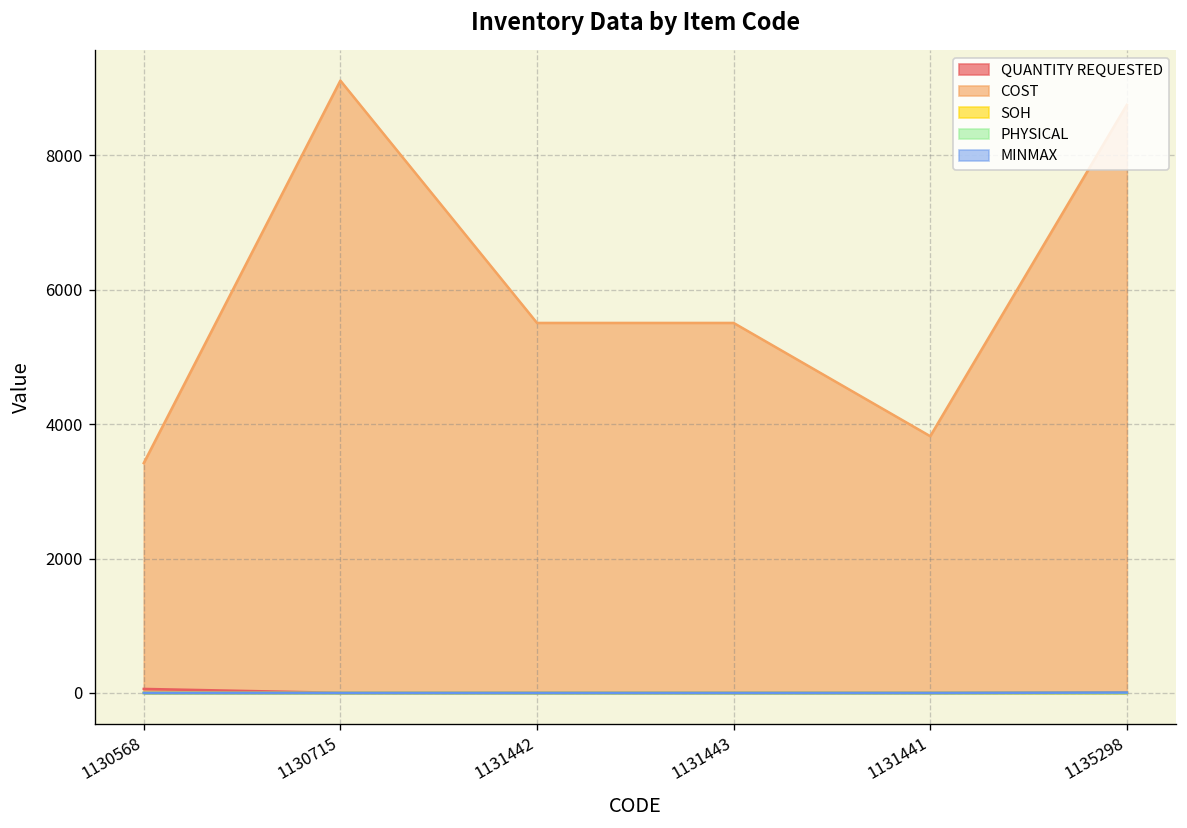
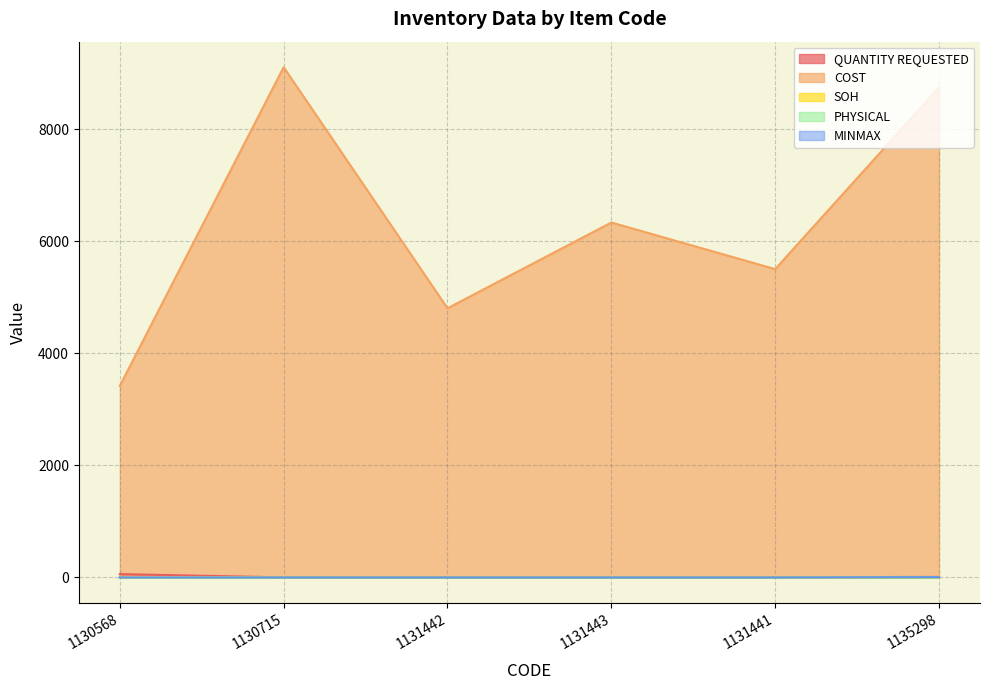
COST, 1131442: 5500 -> 4800
COST, 1131443: 5500 -> 6300
COST, 1131441: 3800 -> 5500
